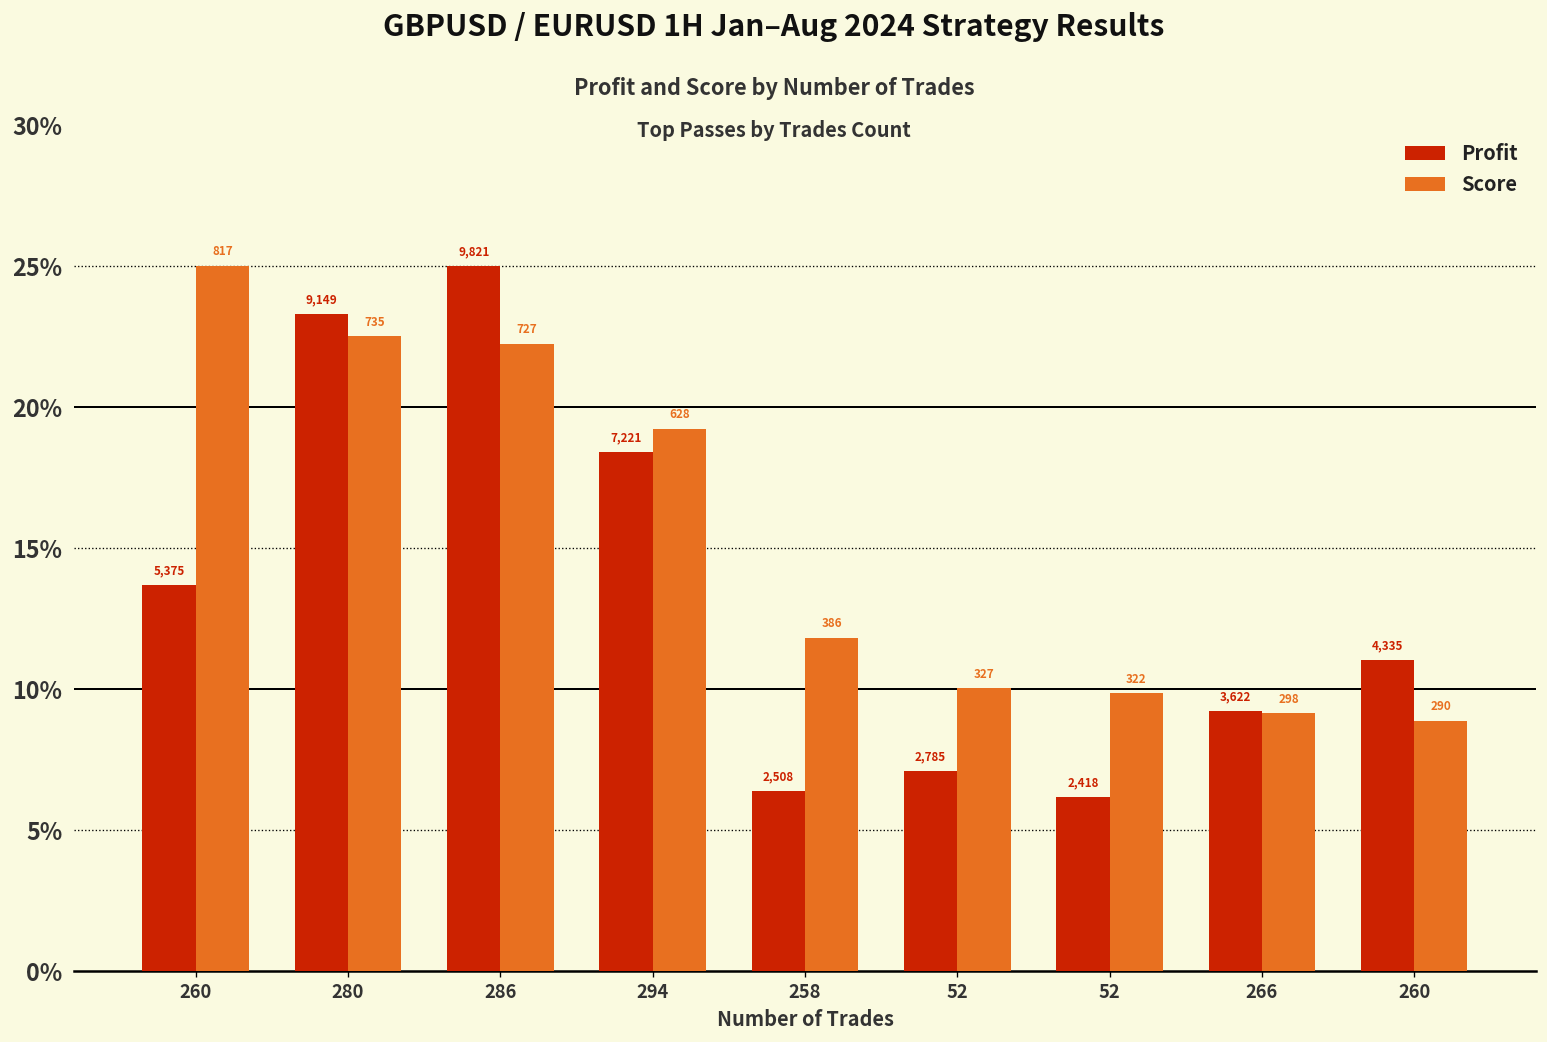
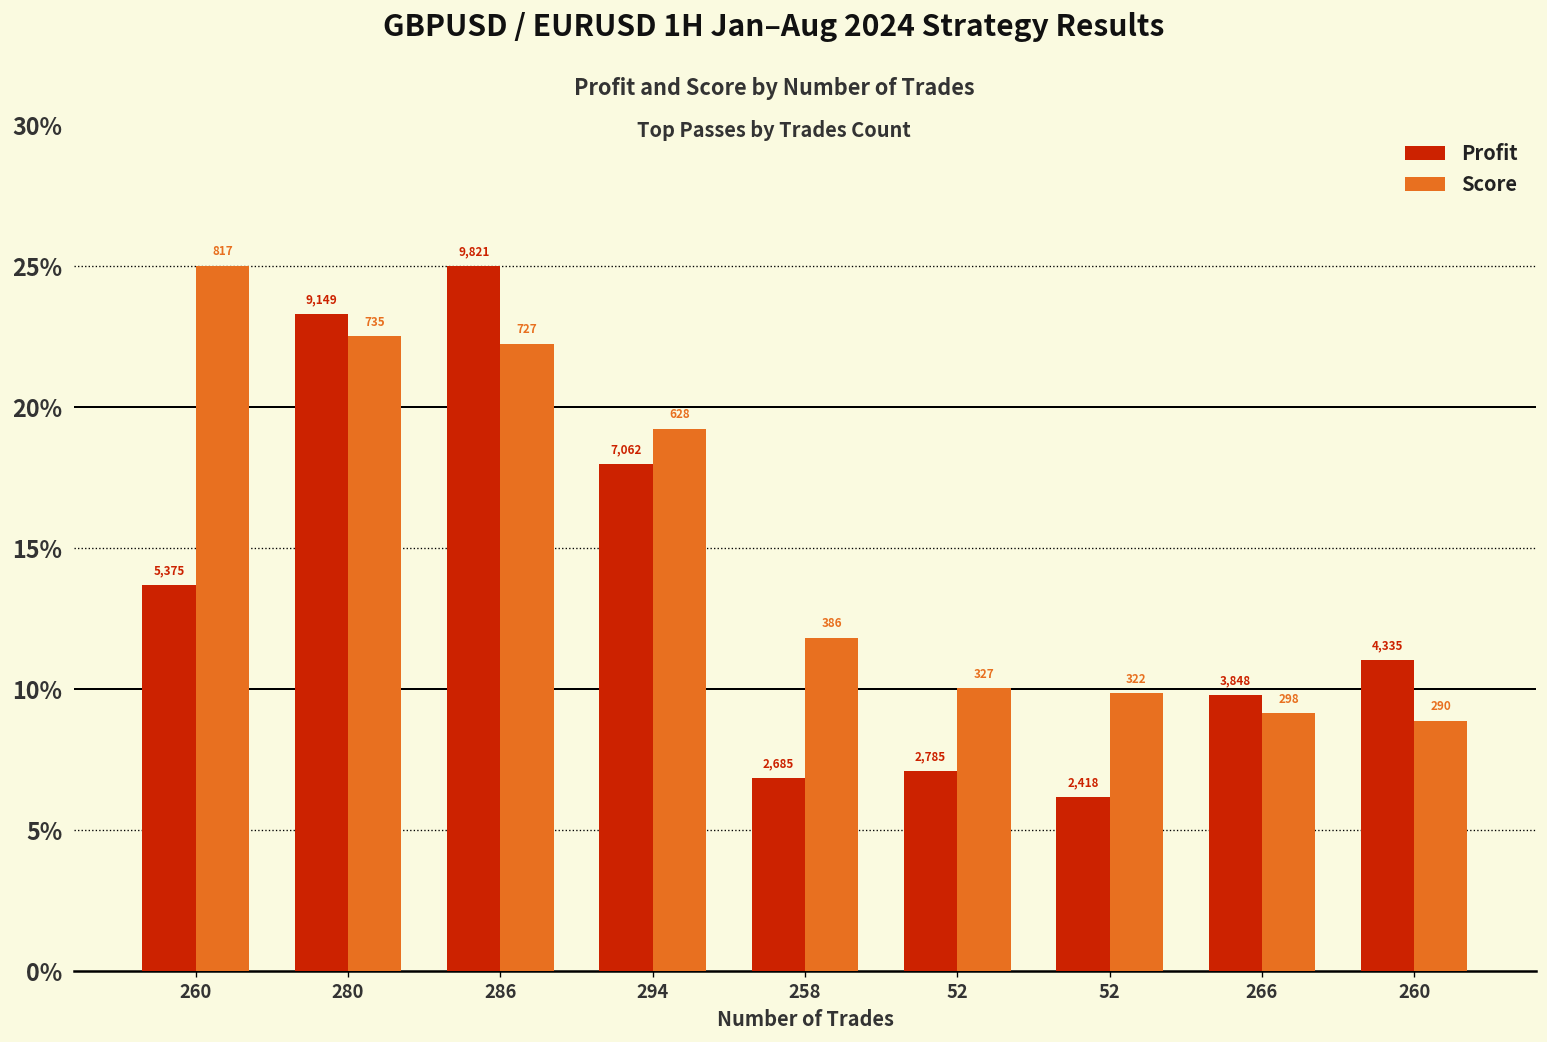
Profit, 294: 7,221 -> 7,062
Profit, 258: 2,508 -> 2,685
Profit, 266: 3,622 -> 3,848
